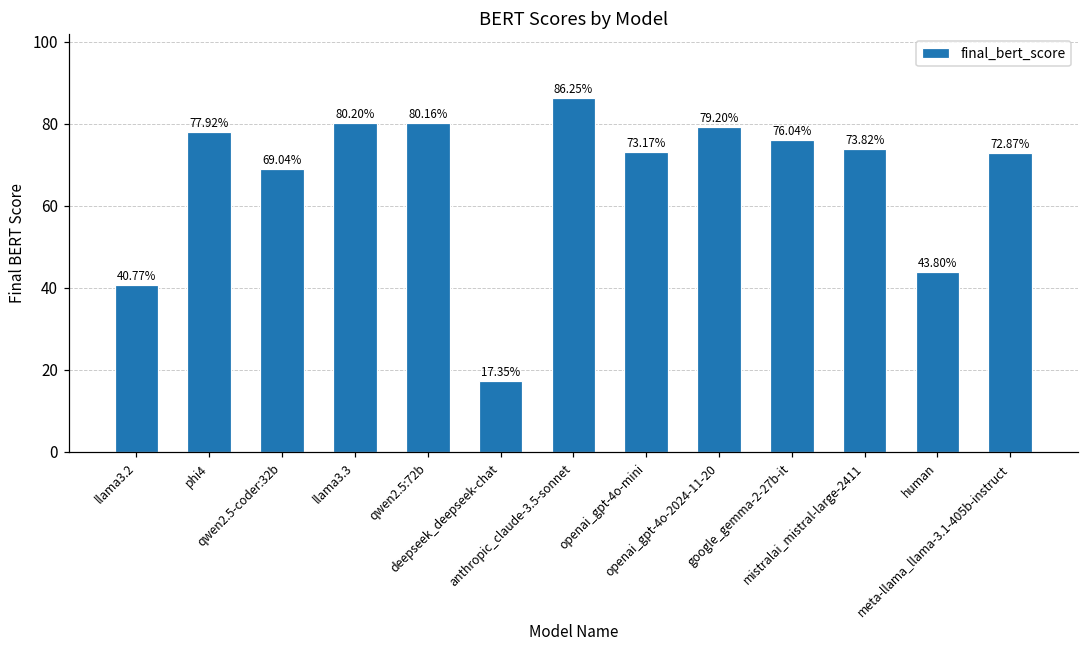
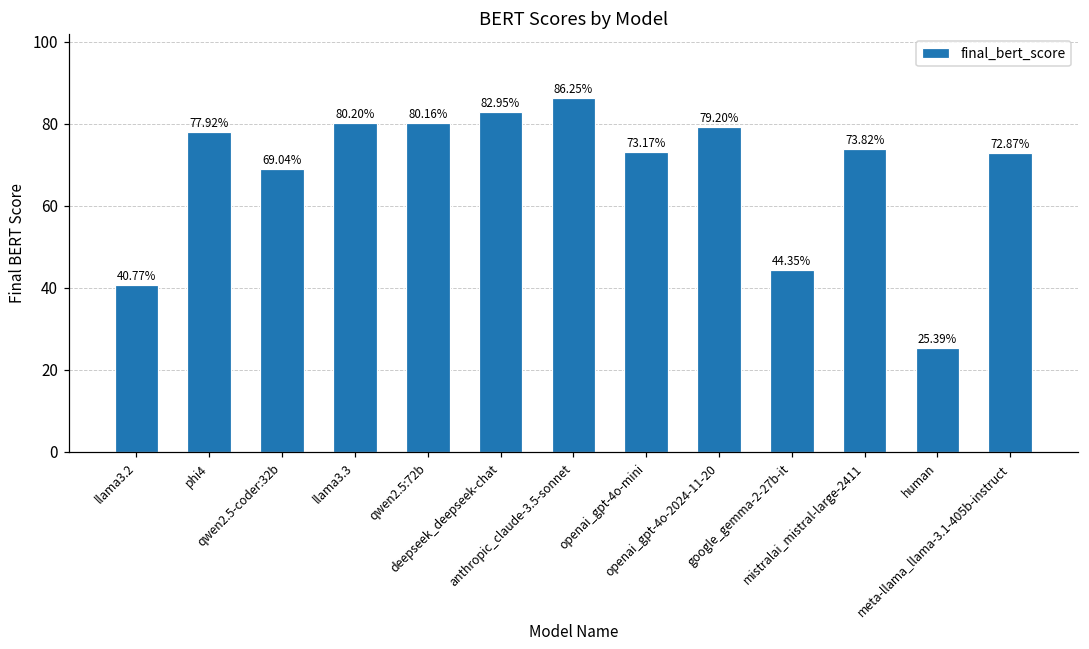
deepseek_deepseek-chat: 17.35% -> 82.95%
google_gemma-2-27b-it: 76.04% -> 44.35%
human: 43.80% -> 25.39%
